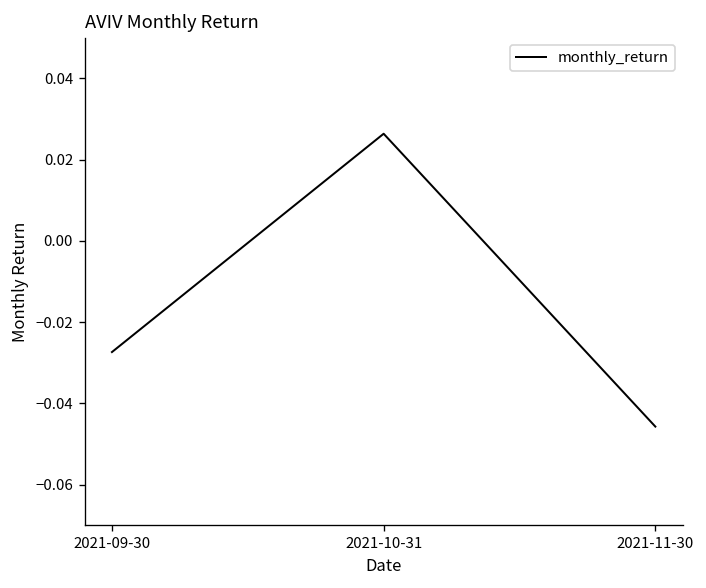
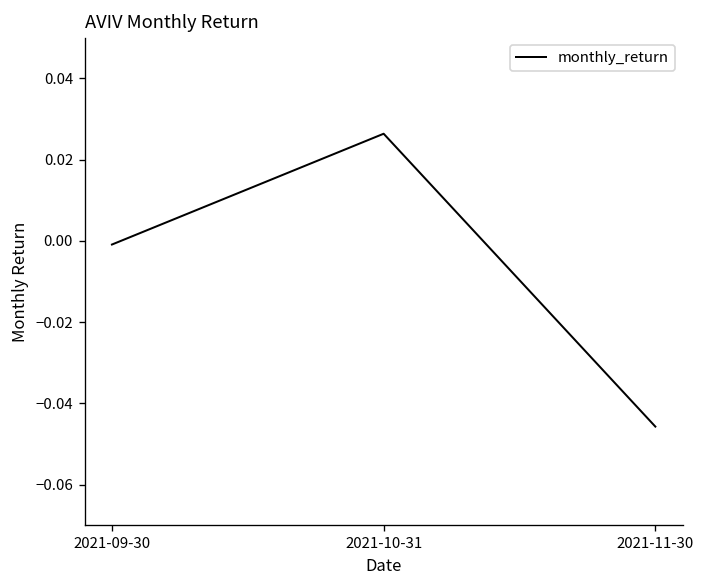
2021-09-30: -0.027 -> -0.001
